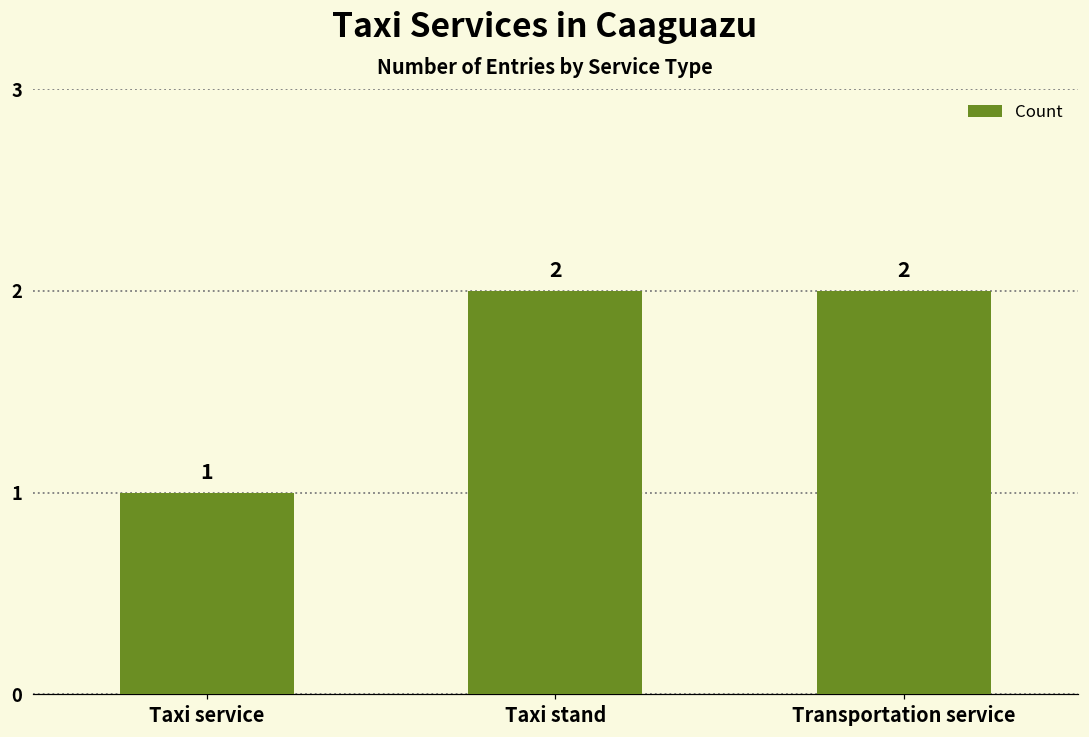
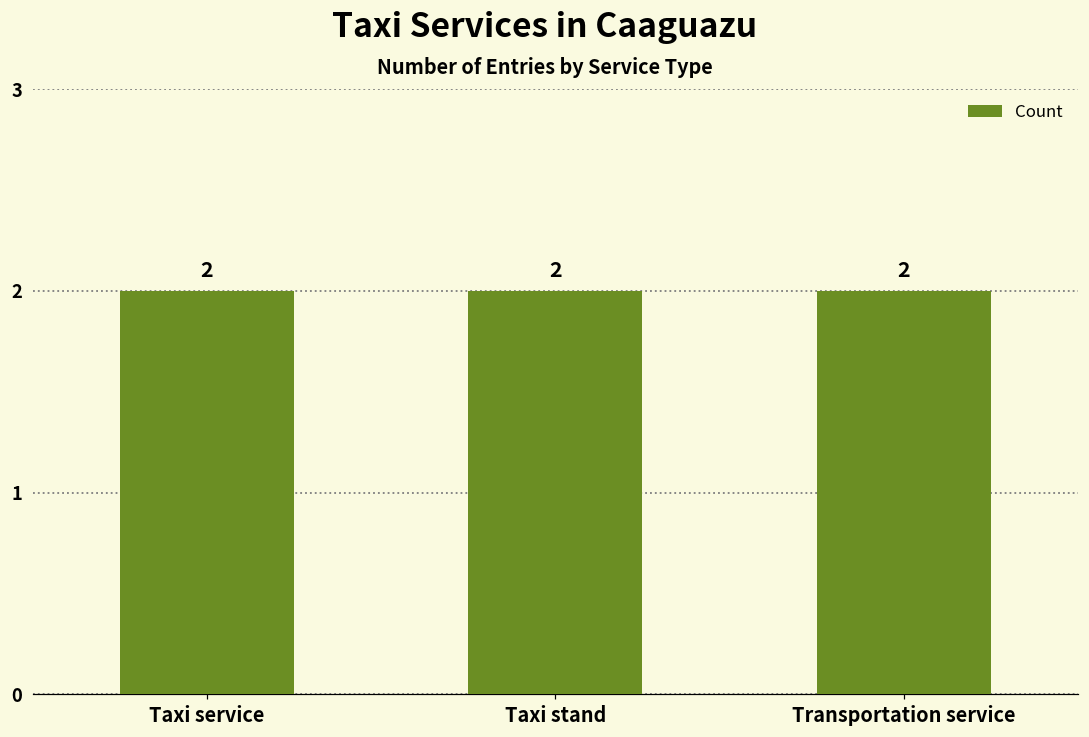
Taxi service: 1 -> 2
